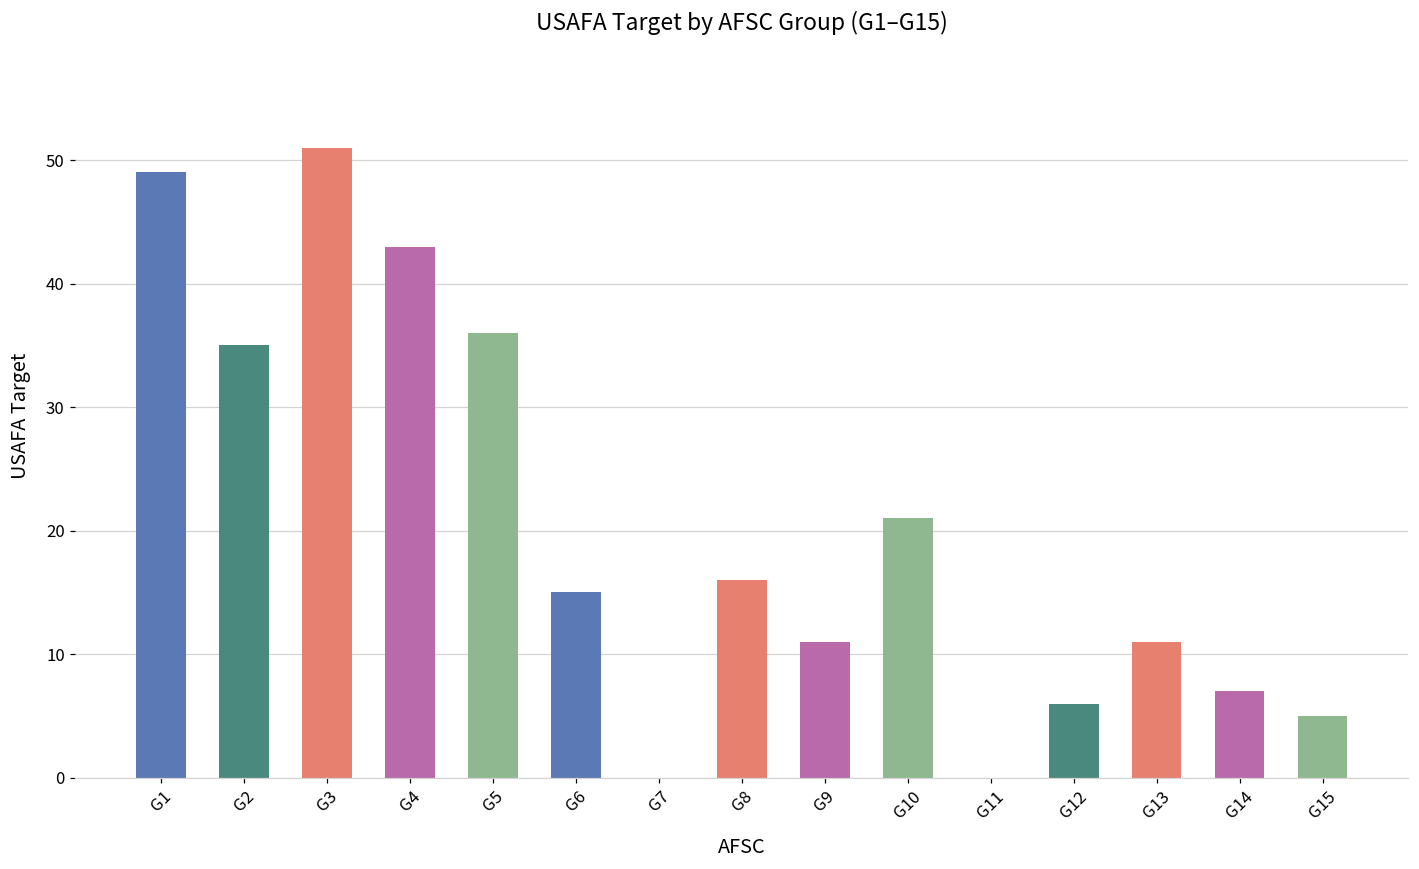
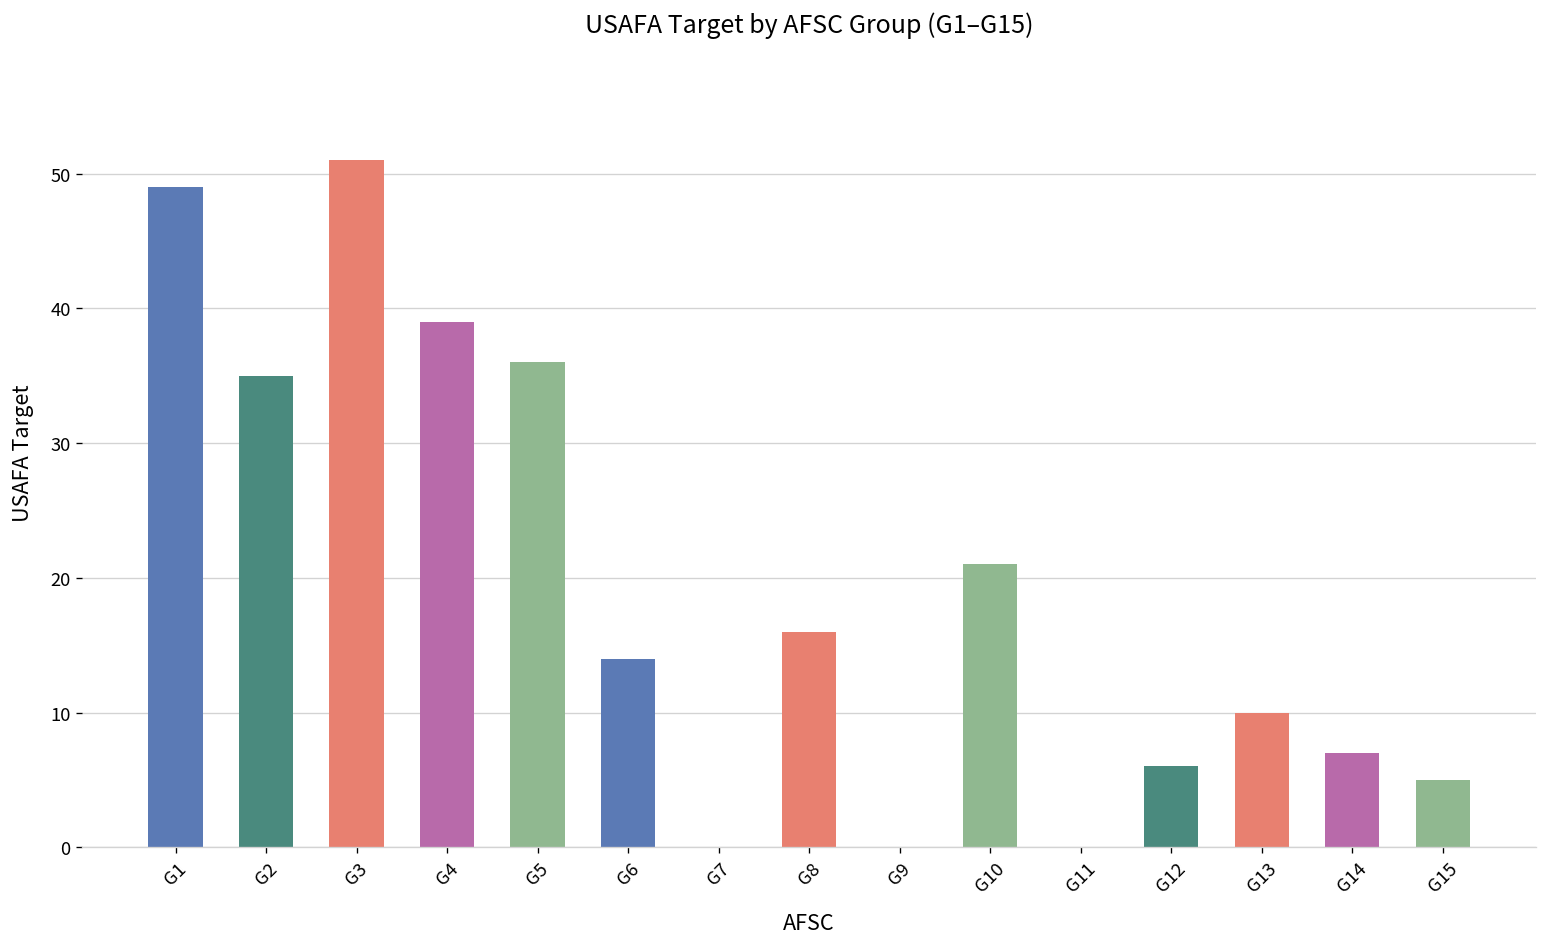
G4: 43 -> 39
G6: 15 -> 14
G9: 11 -> 0
G13: 11 -> 10
